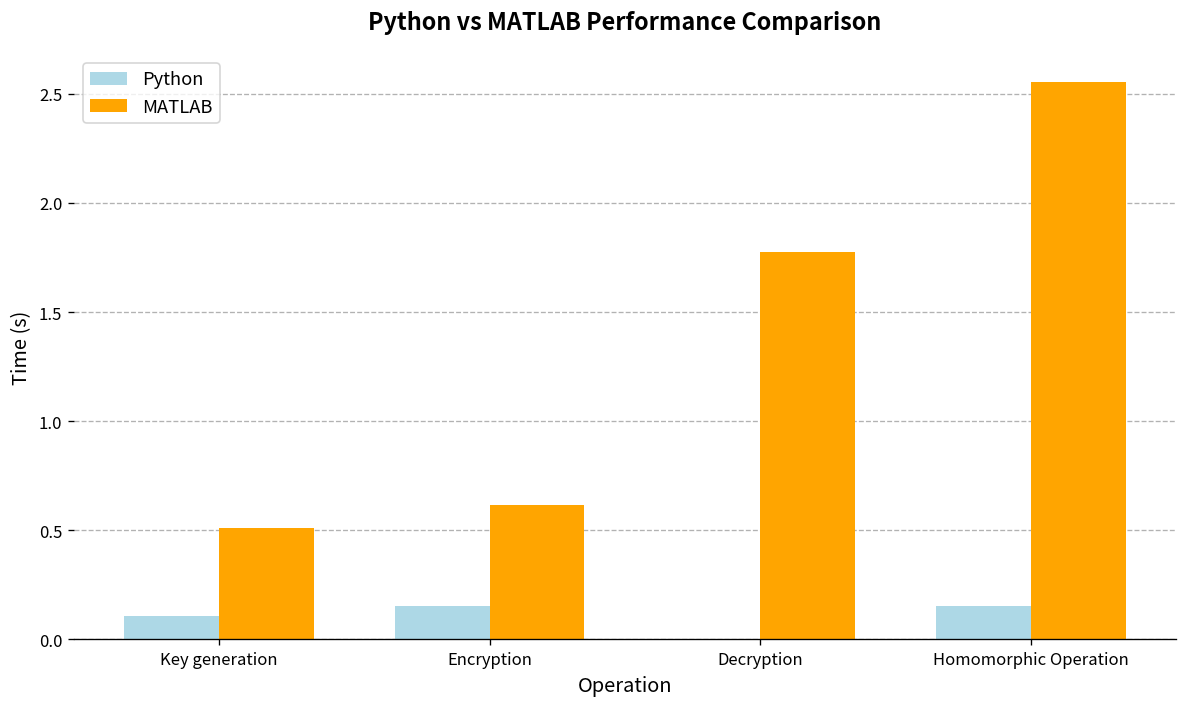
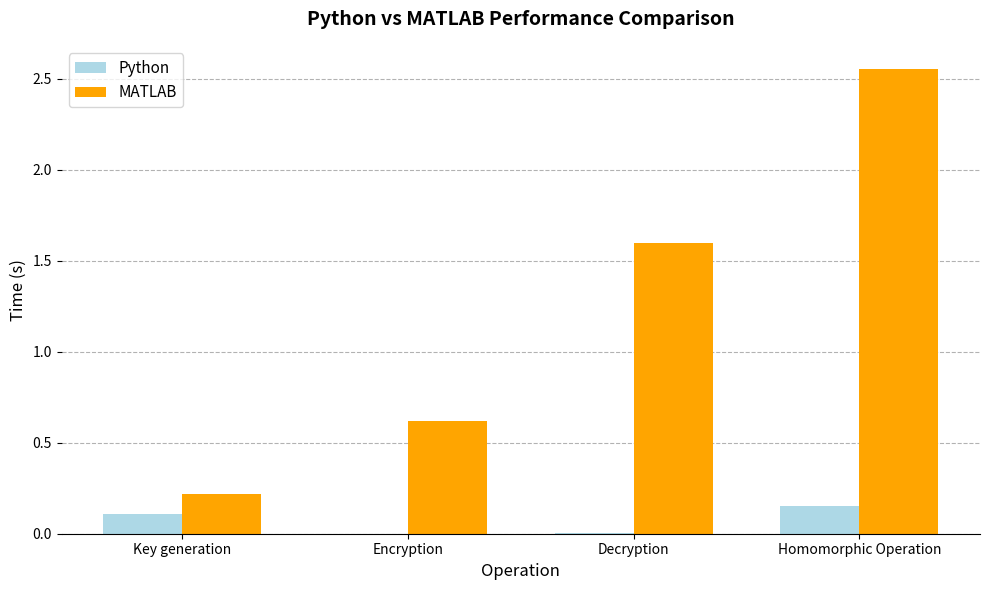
MATLAB, Key generation: 0.51 -> 0.22
Python, Encryption: 0.16 -> 0.00
MATLAB, Decryption: 1.78 -> 1.60
